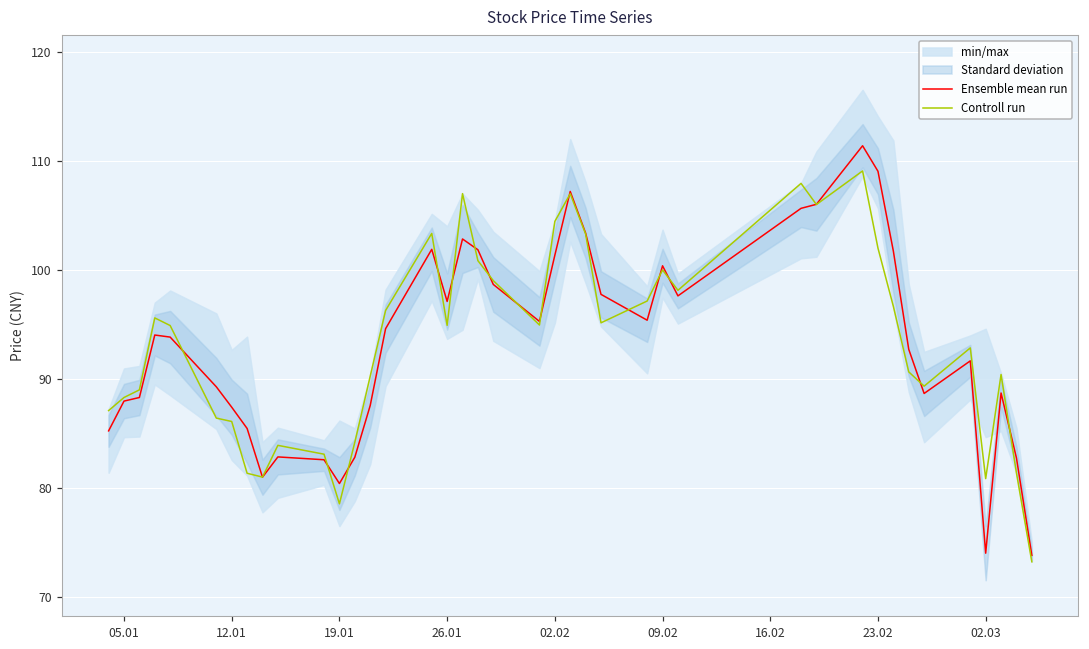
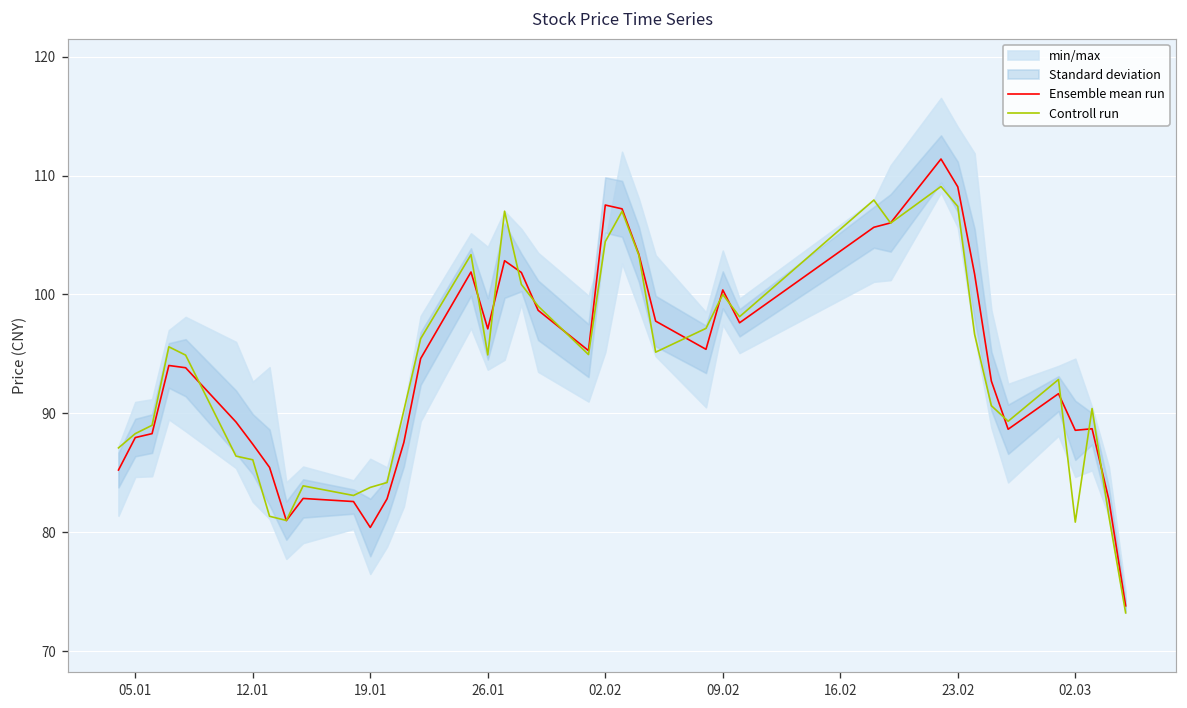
Controll run, 19.01: 79 -> 84
Ensemble mean run, 02.02: 101 -> 108
Controll run, 23.02: 102 -> 107
Ensemble mean run, 02.03: 74 -> 89
